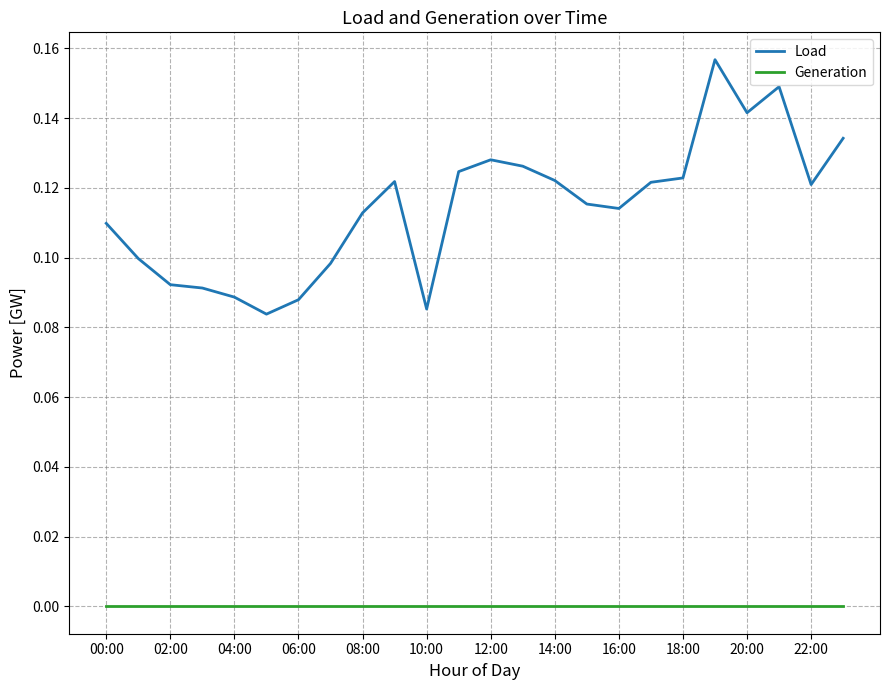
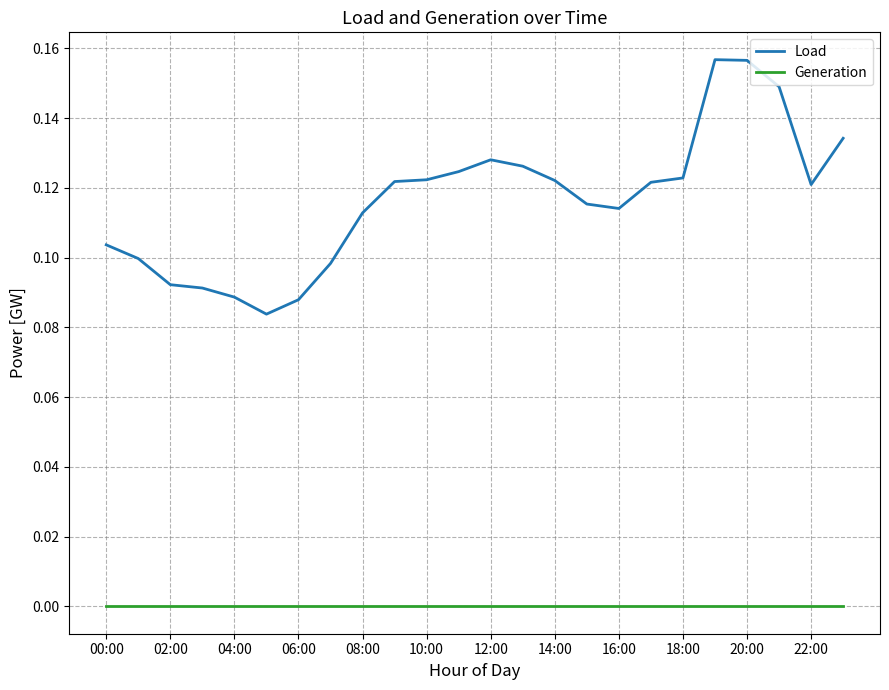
Load, 00:00: 0.110 -> 0.104
Load, 10:00: 0.085 -> 0.122
Load, 20:00: 0.142 -> 0.157
